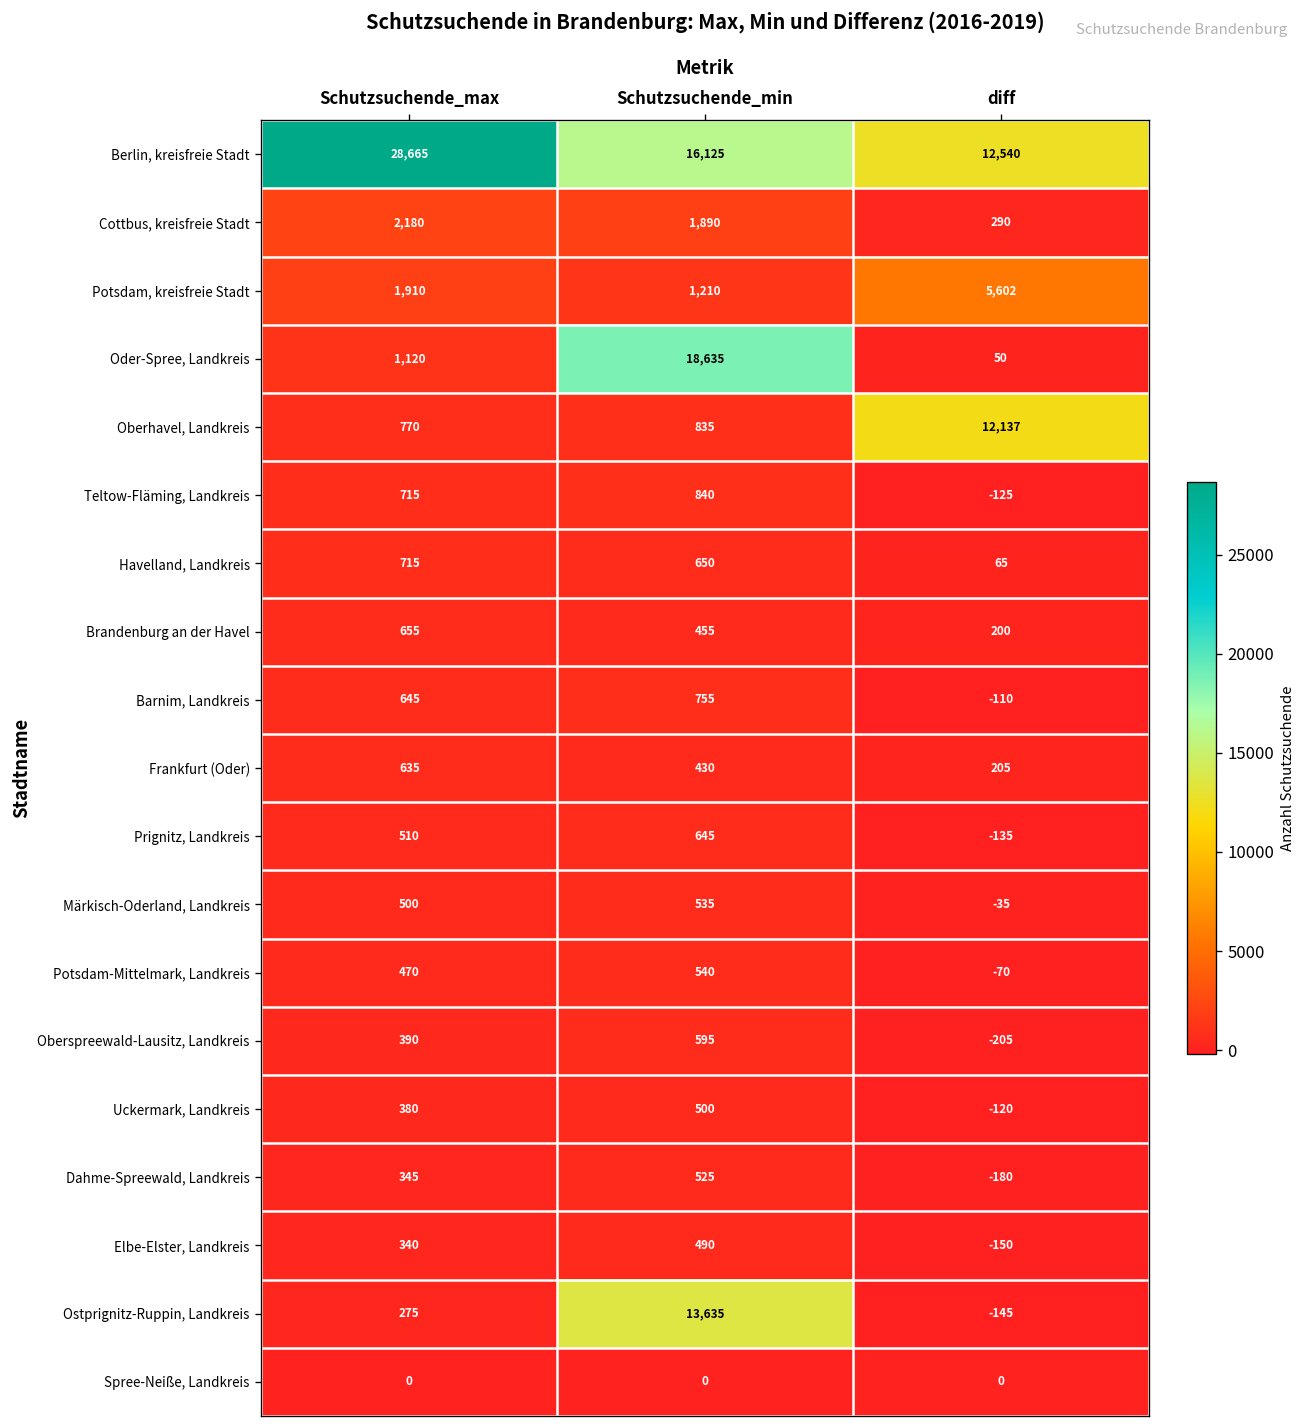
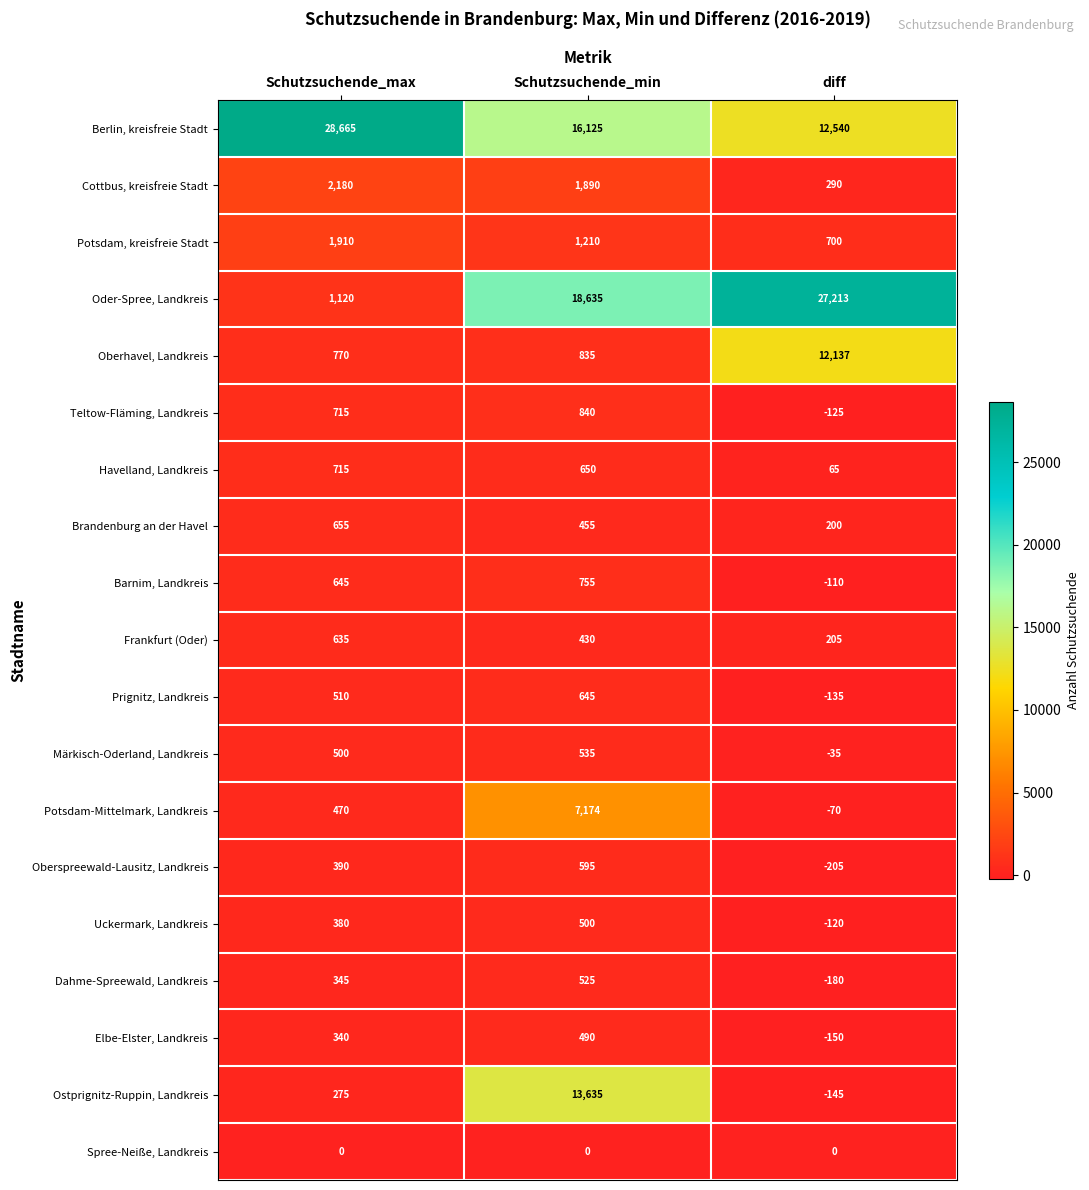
Potsdam, kreisfreie Stadt, diff: 5,602 -> 700
Oder-Spree, Landkreis, diff: 50 -> 27,213
Potsdam-Mittelmark, Landkreis, Schutzsuchende_min: 540 -> 7,174
